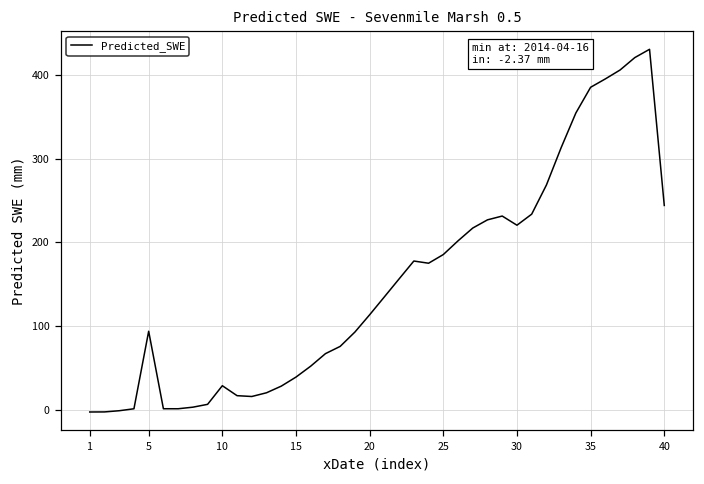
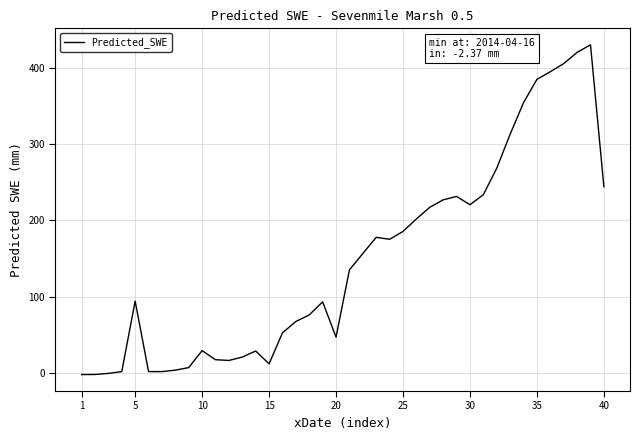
15: 40 -> 10
20: 110 -> 50
